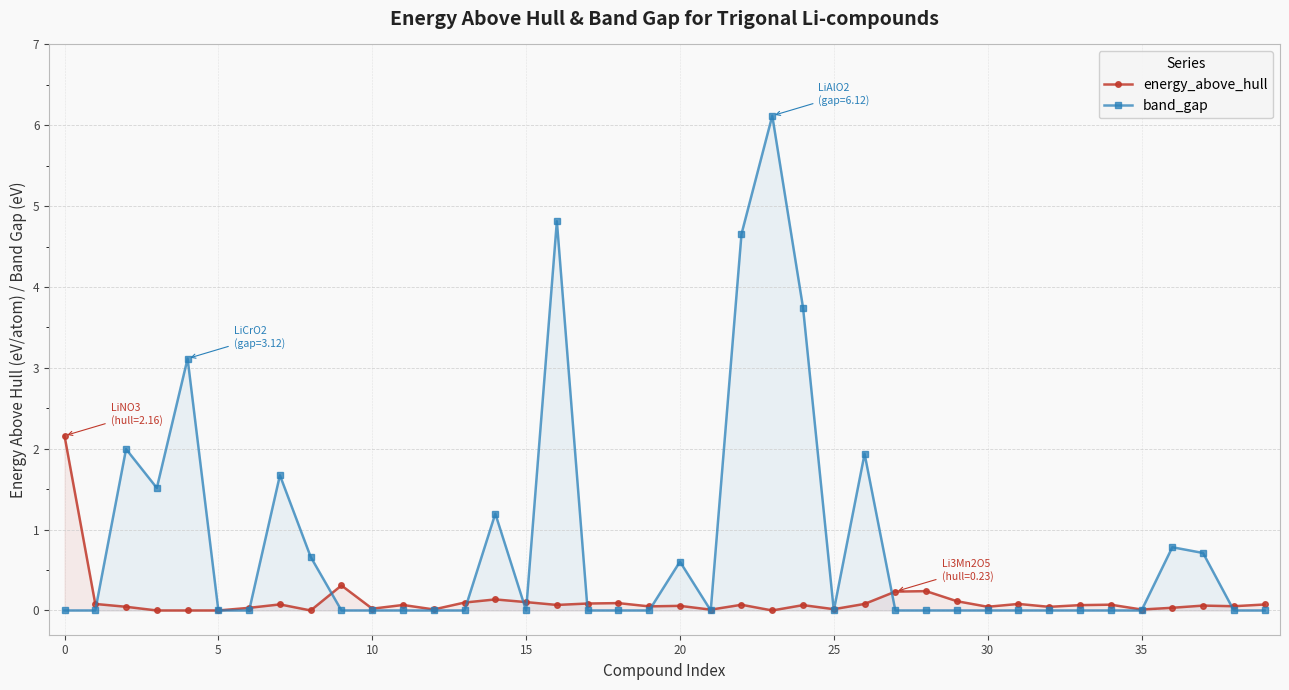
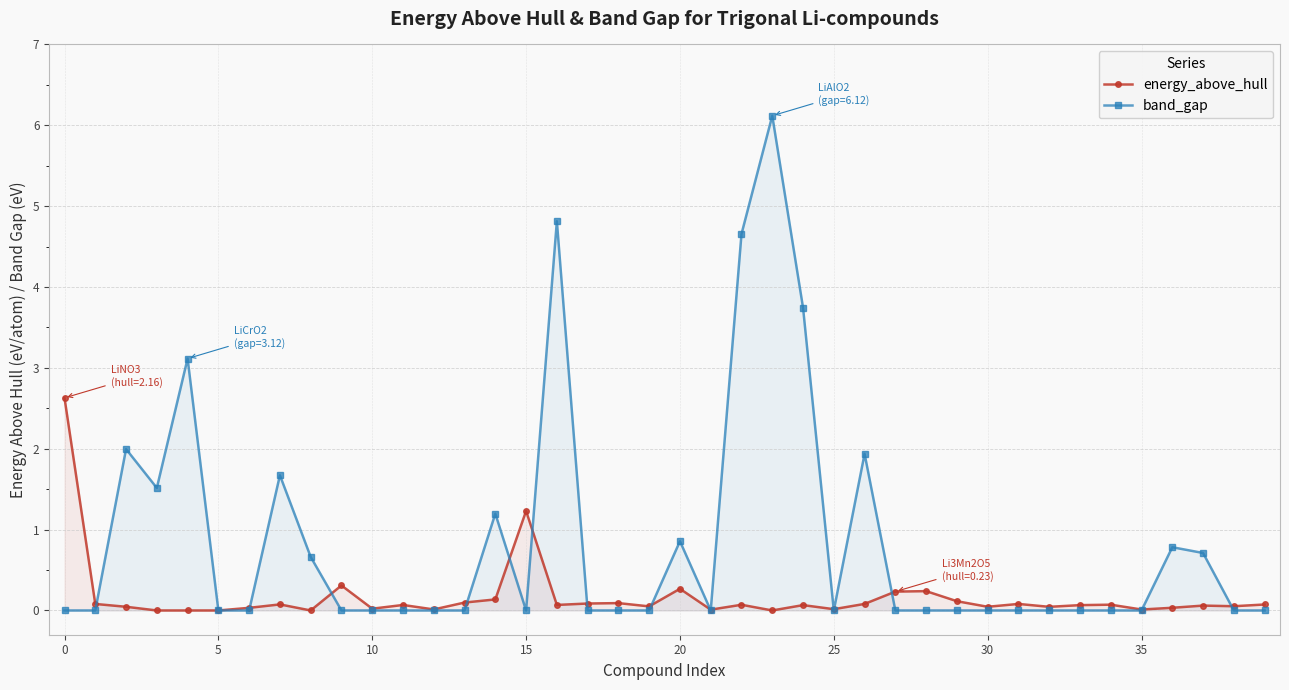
energy_above_hull, 0: 2.2 -> 2.6
energy_above_hull, 15: 0.1 -> 1.2
energy_above_hull, 20: 0.1 -> 0.3
band_gap, 20: 0.6 -> 0.9
